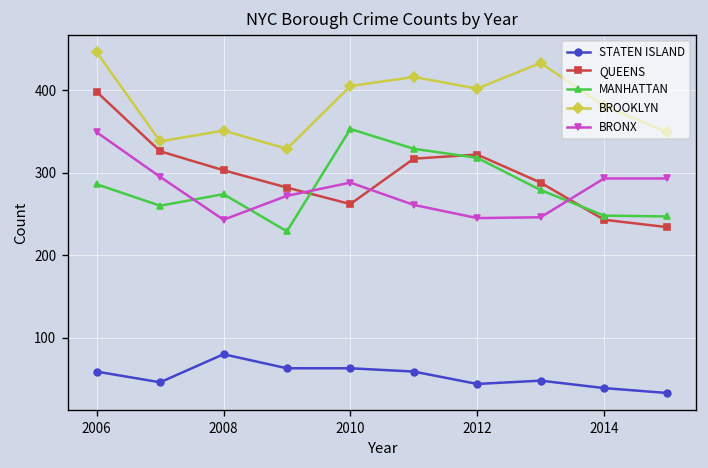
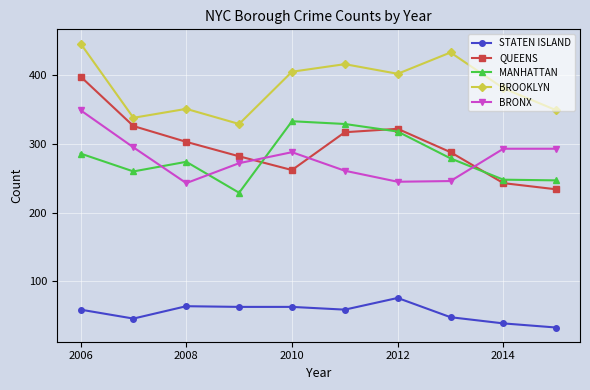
STATEN ISLAND, 2008: 80 -> 60
MANHATTAN, 2010: 350 -> 330
STATEN ISLAND, 2012: 40 -> 80
